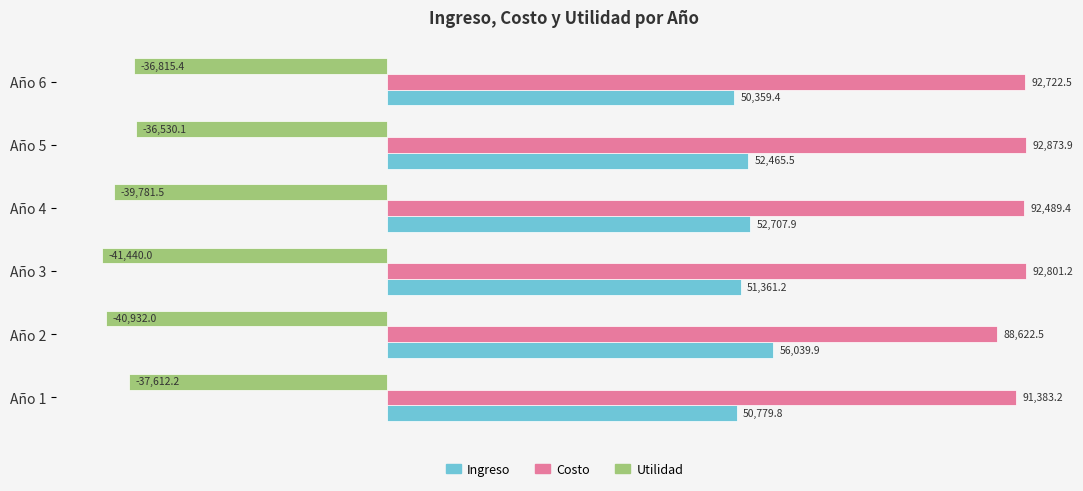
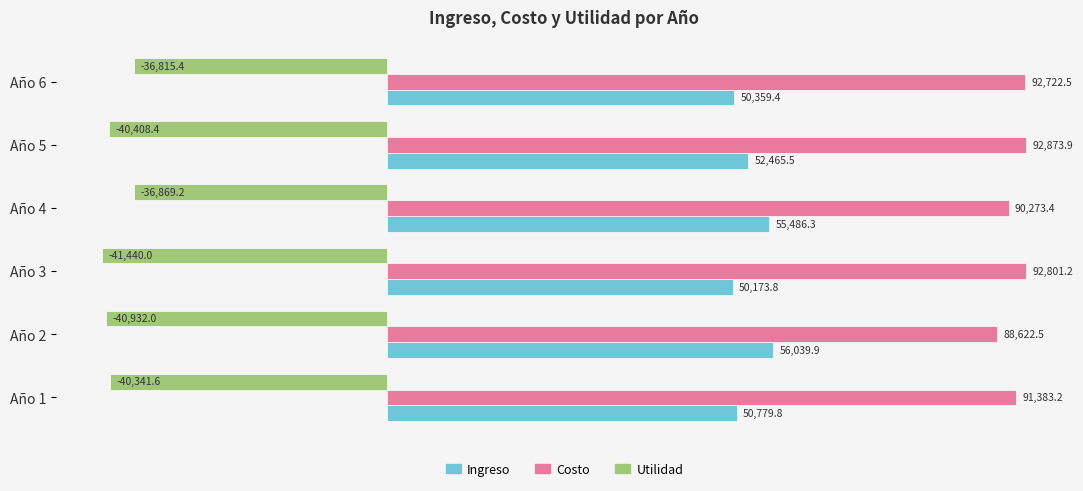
Utilidad, Año 5: -36,530.1 -> -40,408.4
Utilidad, Año 4: -39,781.5 -> -36,869.2
Costo, Año 4: 92,489.4 -> 90,273.4
Ingreso, Año 4: 52,707.9 -> 55,486.3
Ingreso, Año 3: 51,361.2 -> 50,173.8
Utilidad, Año 1: -37,612.2 -> -40,341.6
